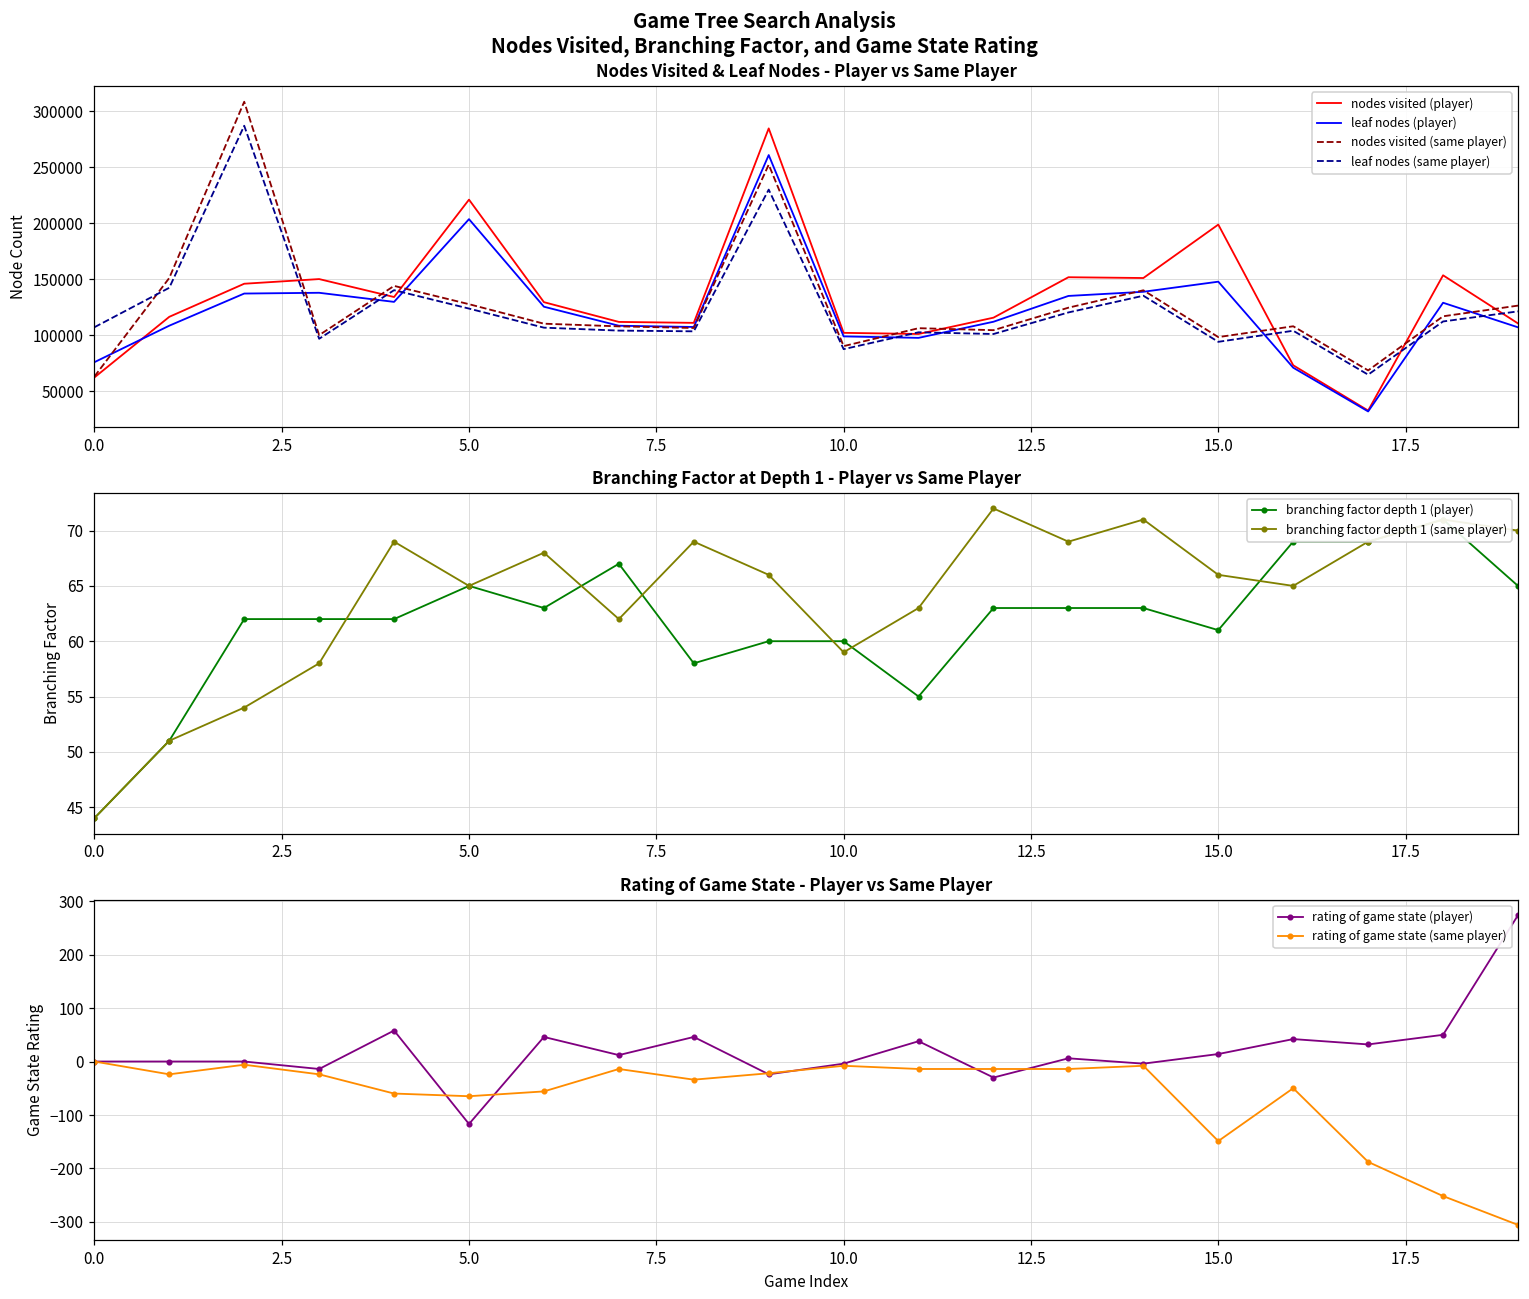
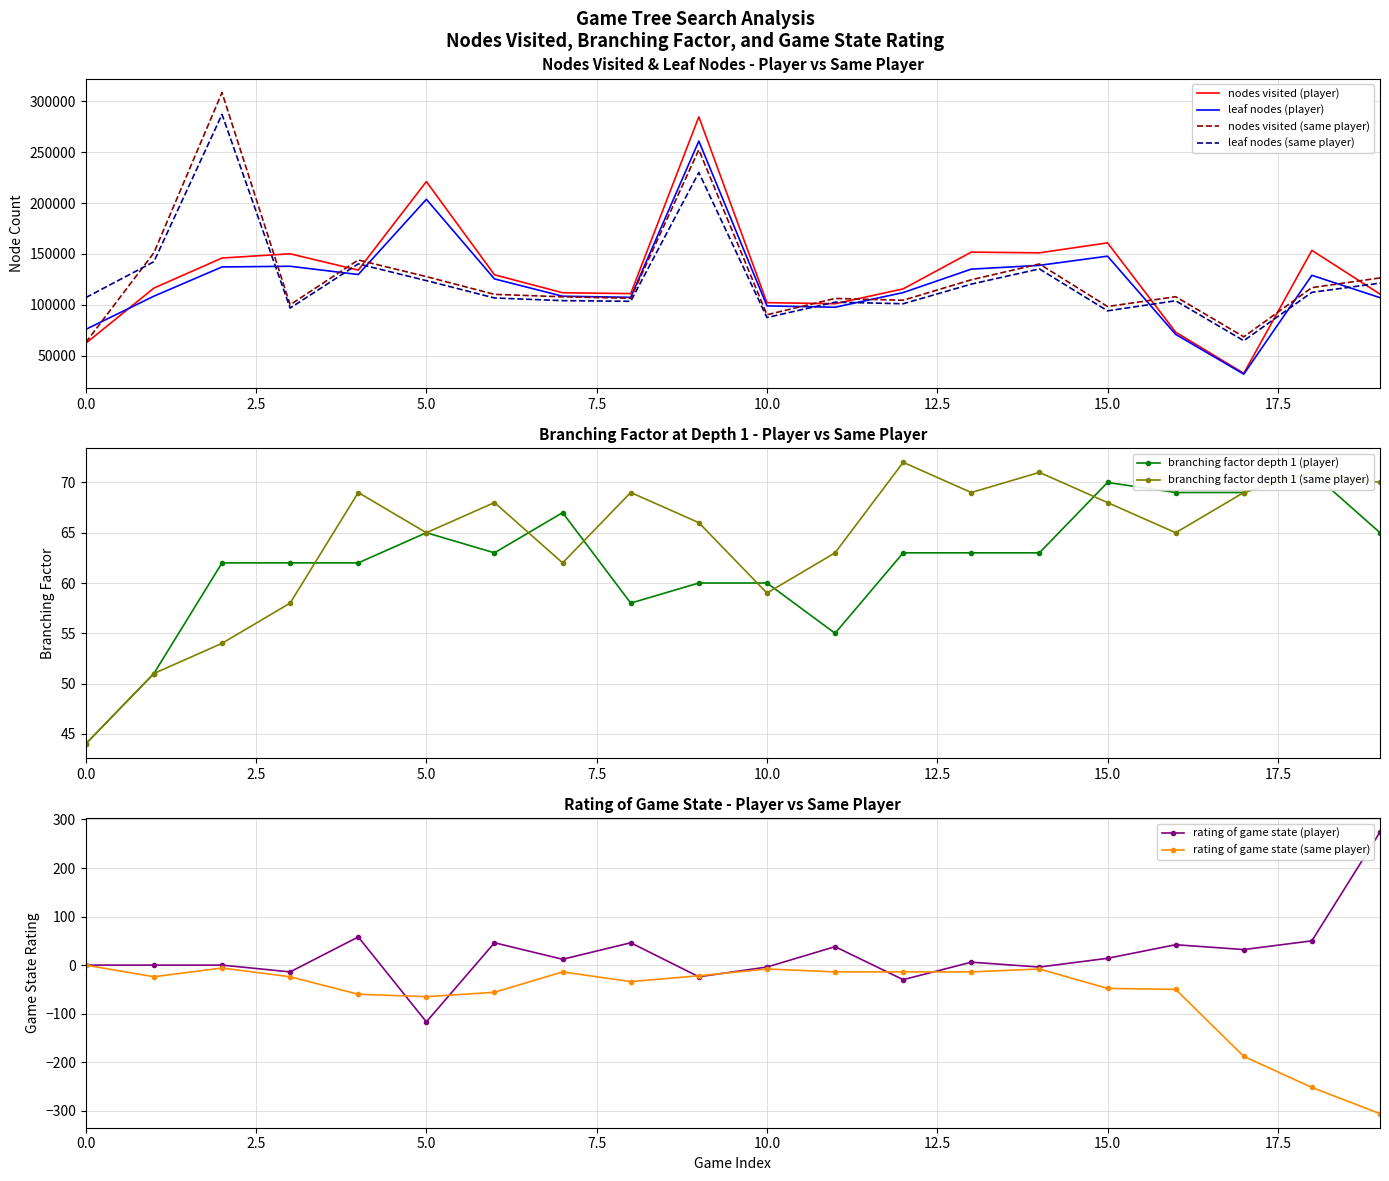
Nodes Visited & Leaf Nodes - Player vs Same Player, nodes visited (player), 15.0: 199000 -> 161000
Branching Factor at Depth 1 - Player vs Same Player, branching factor depth 1 (player), 15.0: 61 -> 70
Branching Factor at Depth 1 - Player vs Same Player, branching factor depth 1 (same player), 15.0: 66 -> 68
Rating of Game State - Player vs Same Player, rating of game state (same player), 15.0: -150 -> -50
